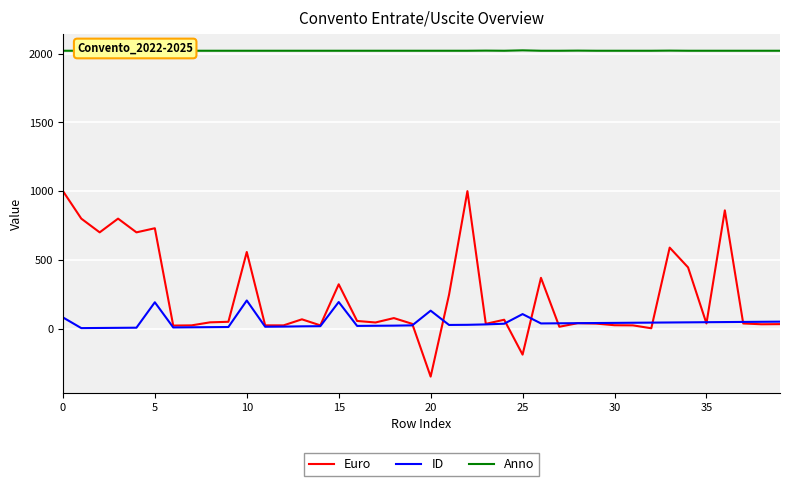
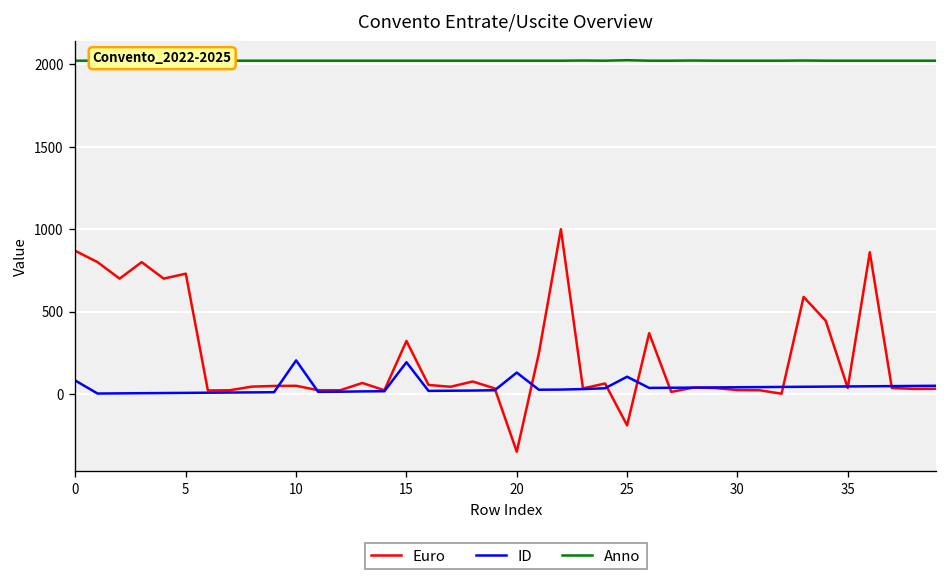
Euro, 0: 1000 -> 870
ID, 5: 190 -> 10
Euro, 10: 560 -> 50
